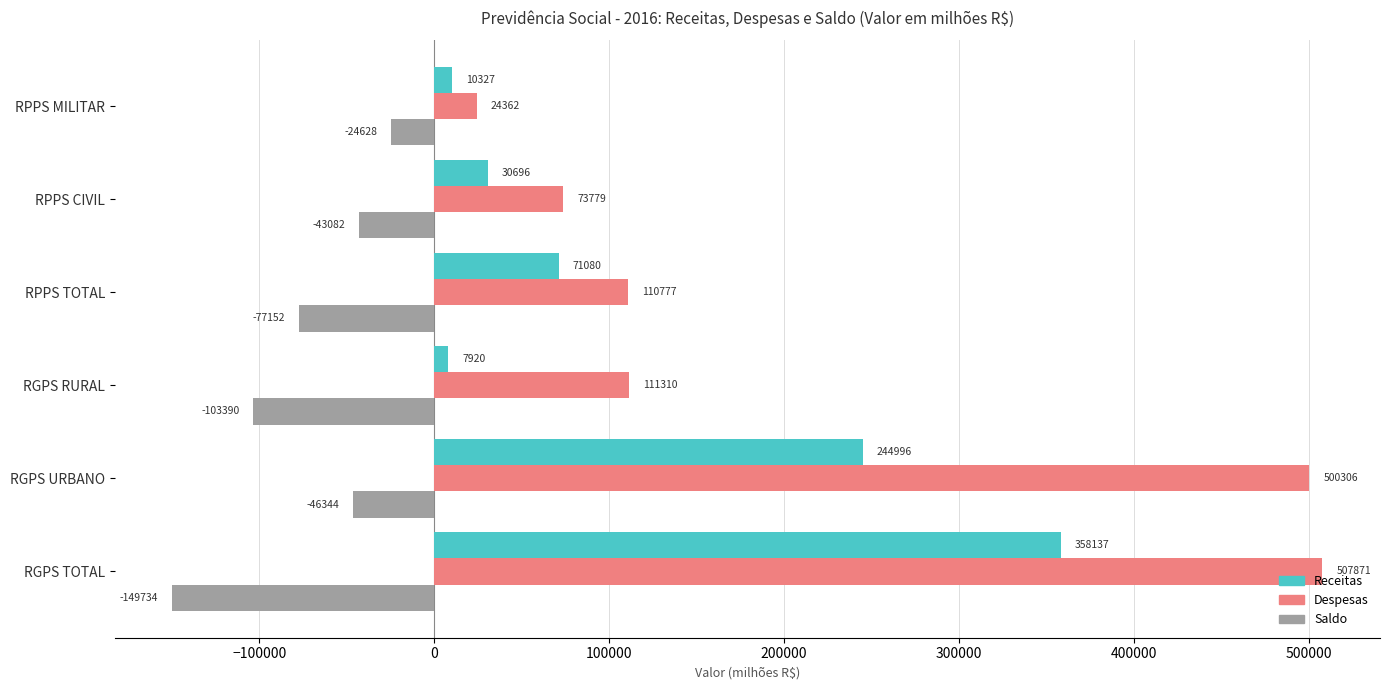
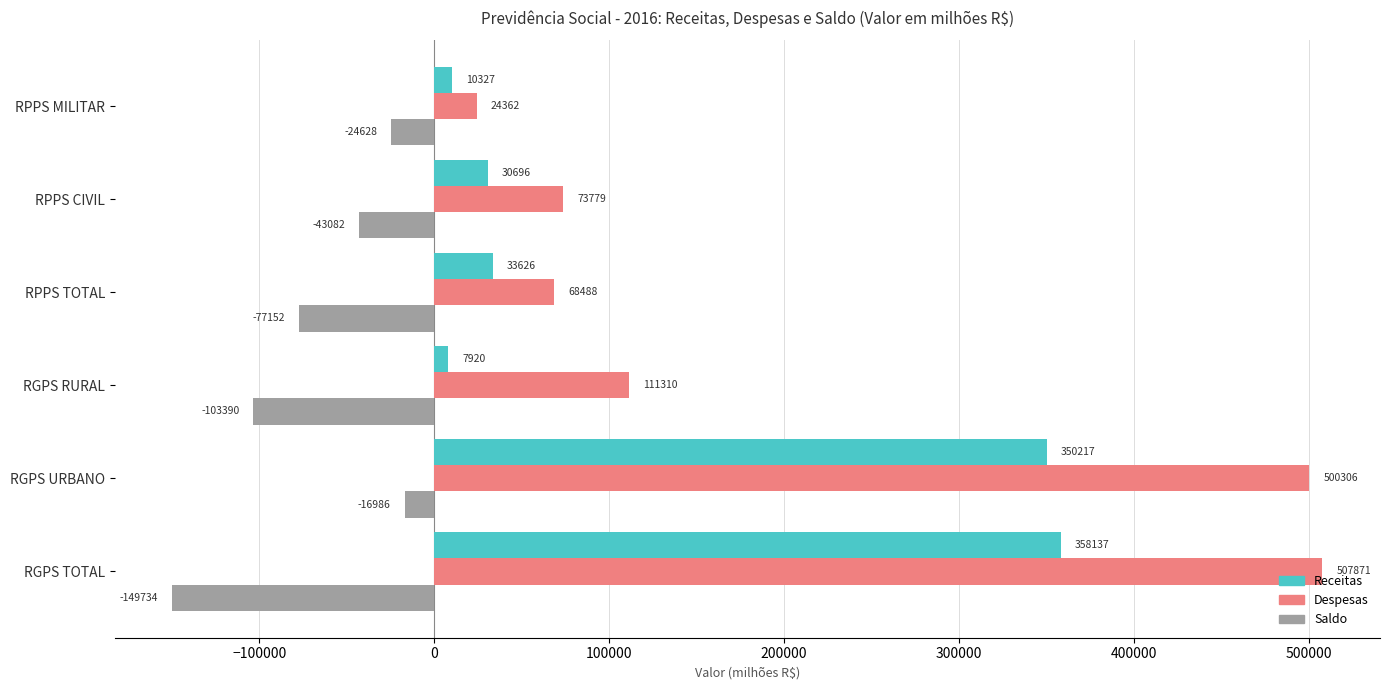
Receitas, RPPS TOTAL: 71080 -> 33626
Despesas, RPPS TOTAL: 110777 -> 68488
Receitas, RGPS URBANO: 244996 -> 350217
Saldo, RGPS URBANO: -46344 -> -16986
